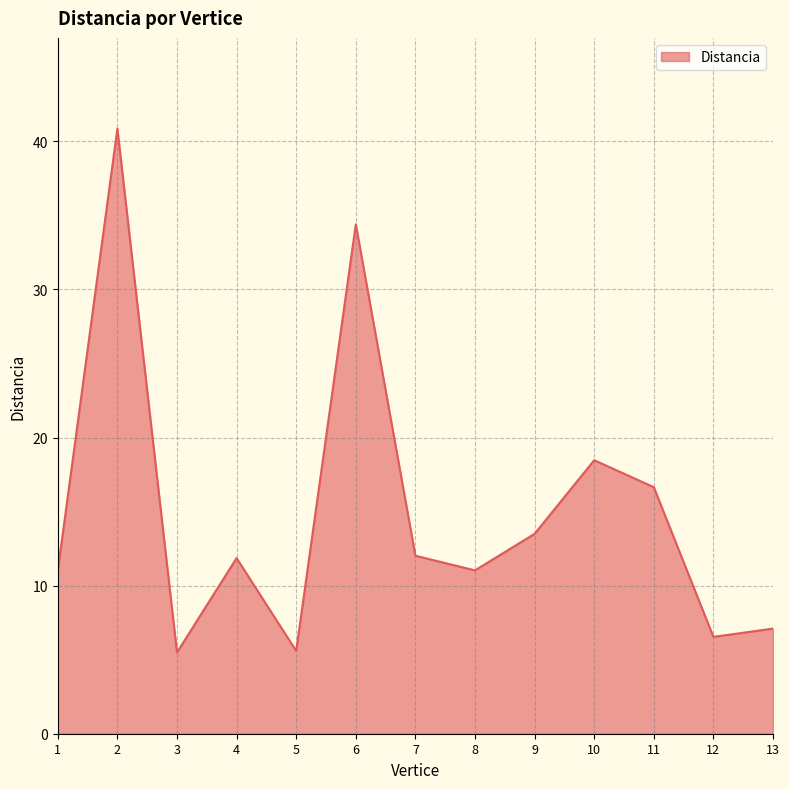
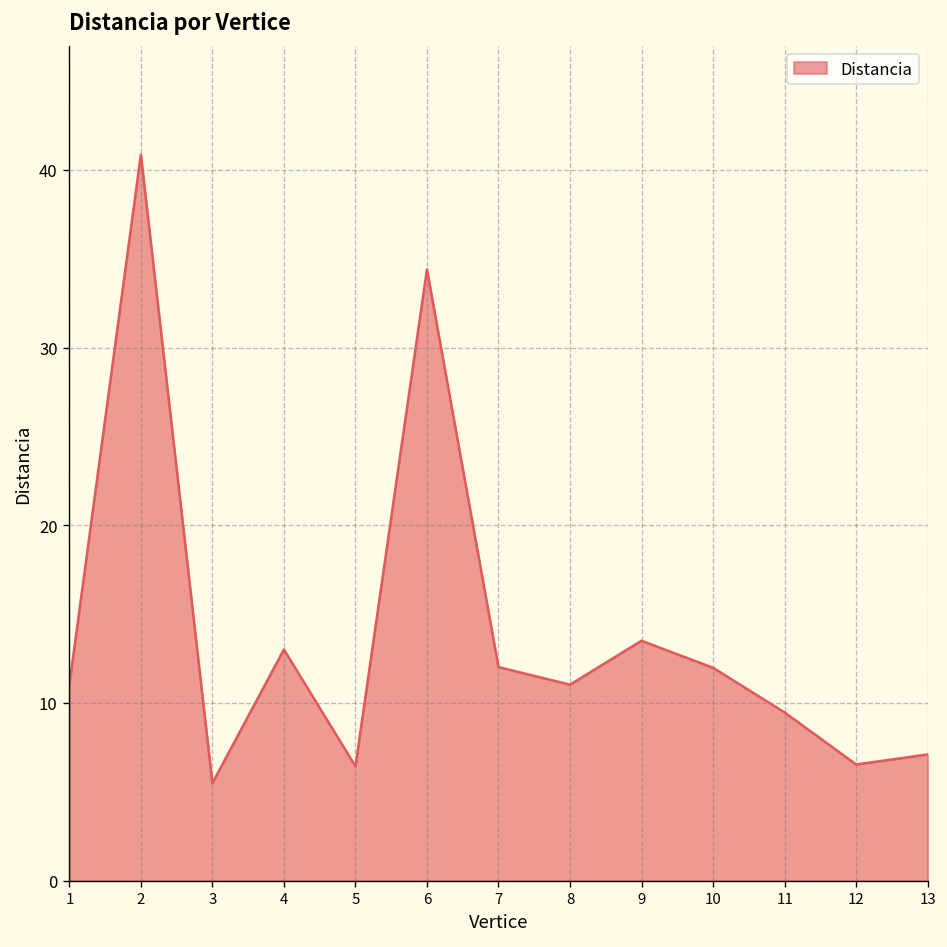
4: 11.9 -> 13.0
5: 5.6 -> 6.4
10: 18.5 -> 12.0
11: 16.7 -> 9.5
